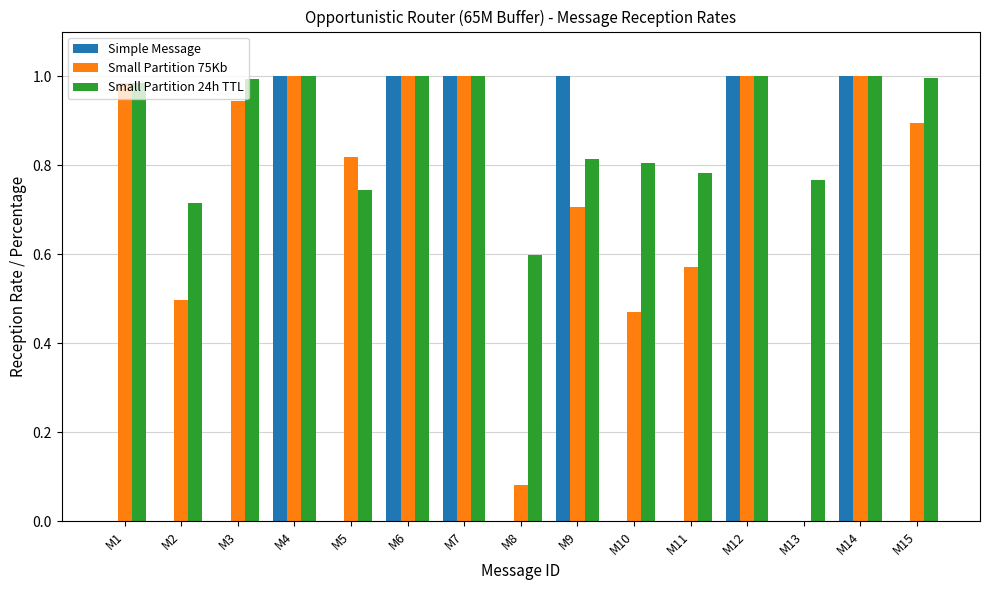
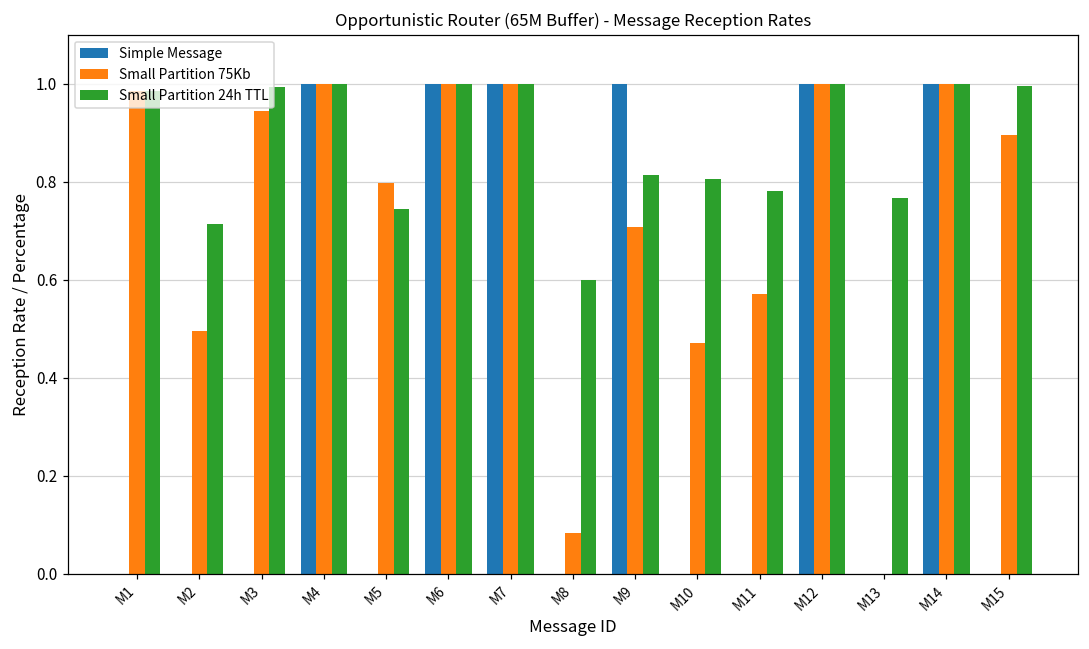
Small Partition 75Kb, M5: 0.82 -> 0.80
